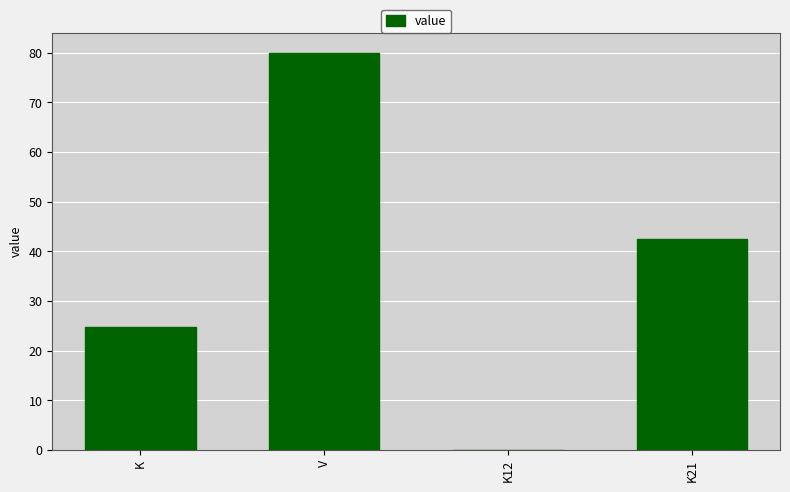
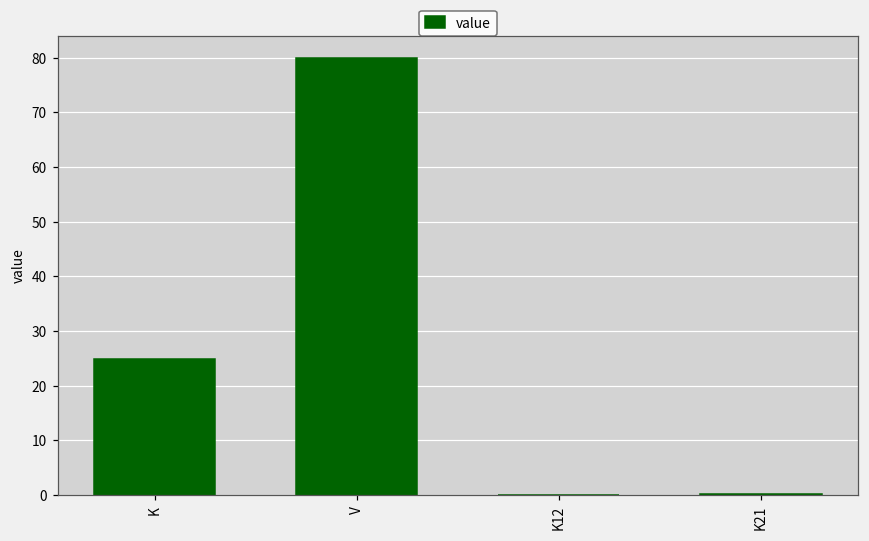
K21: 42 -> 0
